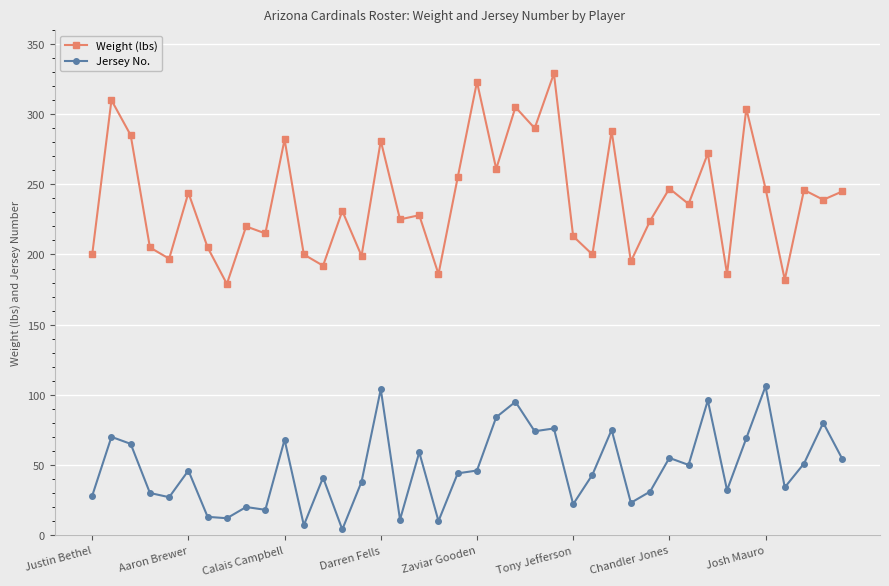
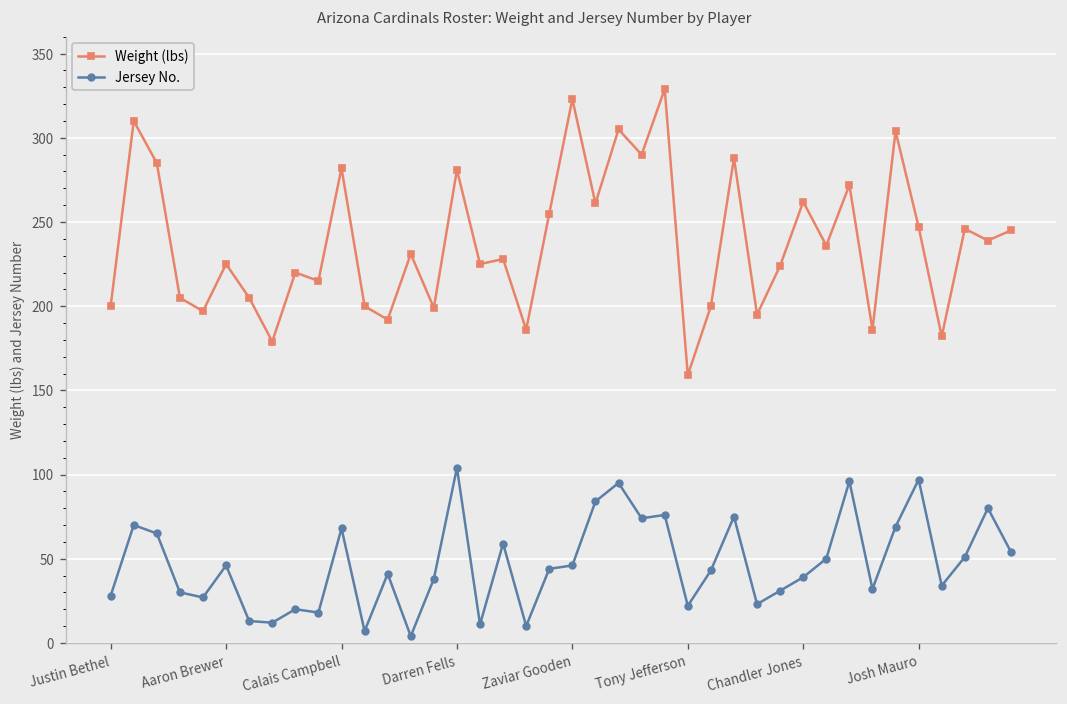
Weight (lbs), Aaron Brewer: 244 -> 225
Weight (lbs), Tony Jefferson: 213 -> 159
Weight (lbs), Chandler Jones: 247 -> 262
Jersey No., Chandler Jones: 55 -> 39
Jersey No., Josh Mauro: 106 -> 97
